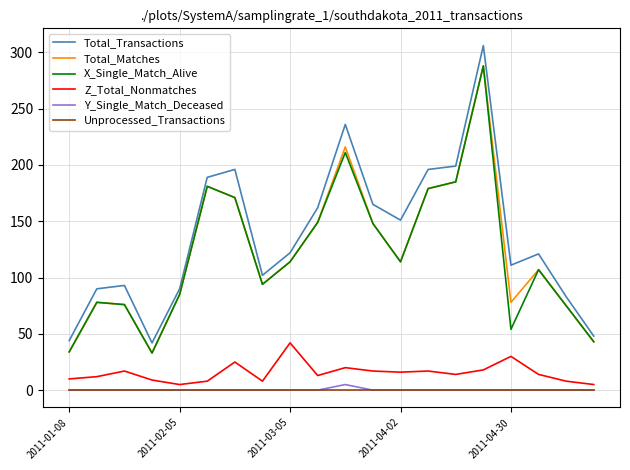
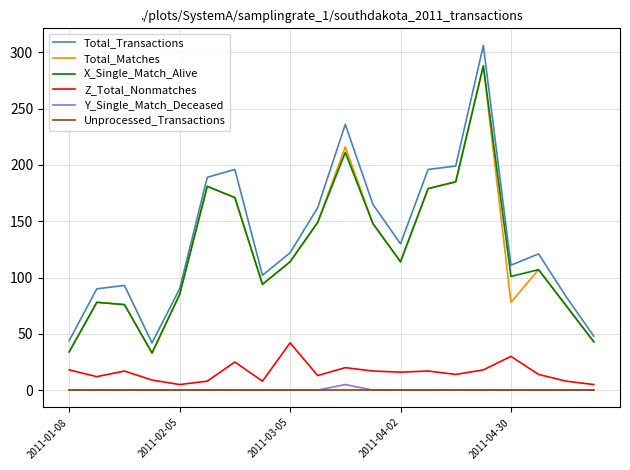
Z_Total_Nonmatches, 2011-01-08: 10 -> 18
Total_Transactions, 2011-04-02: 151 -> 130
X_Single_Match_Alive, 2011-04-30: 54 -> 101
